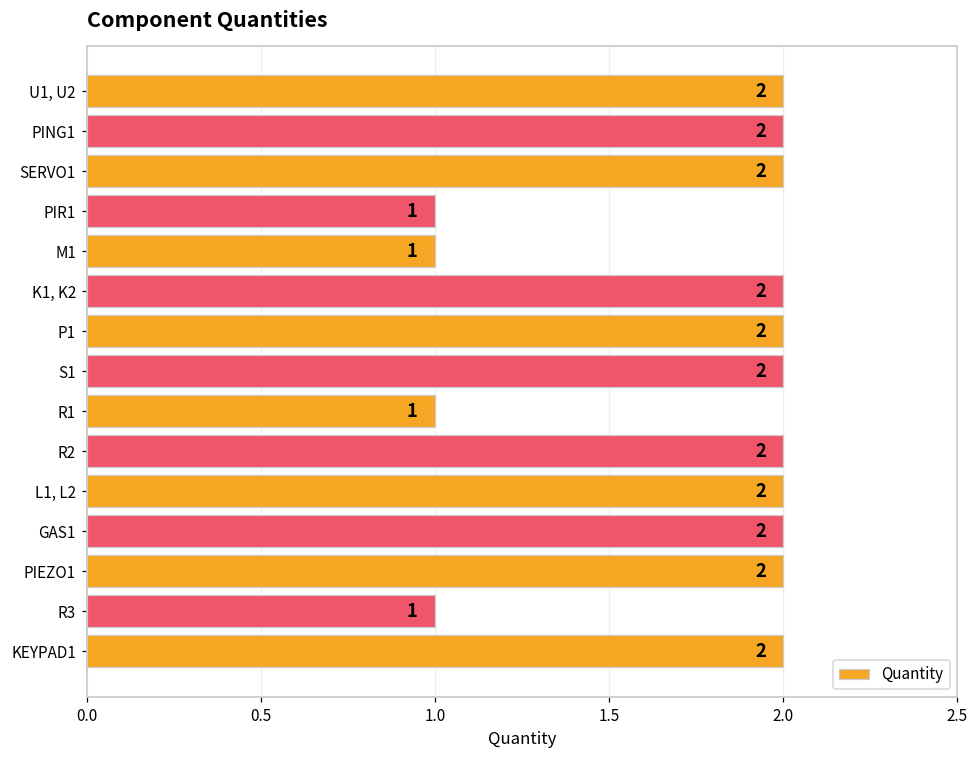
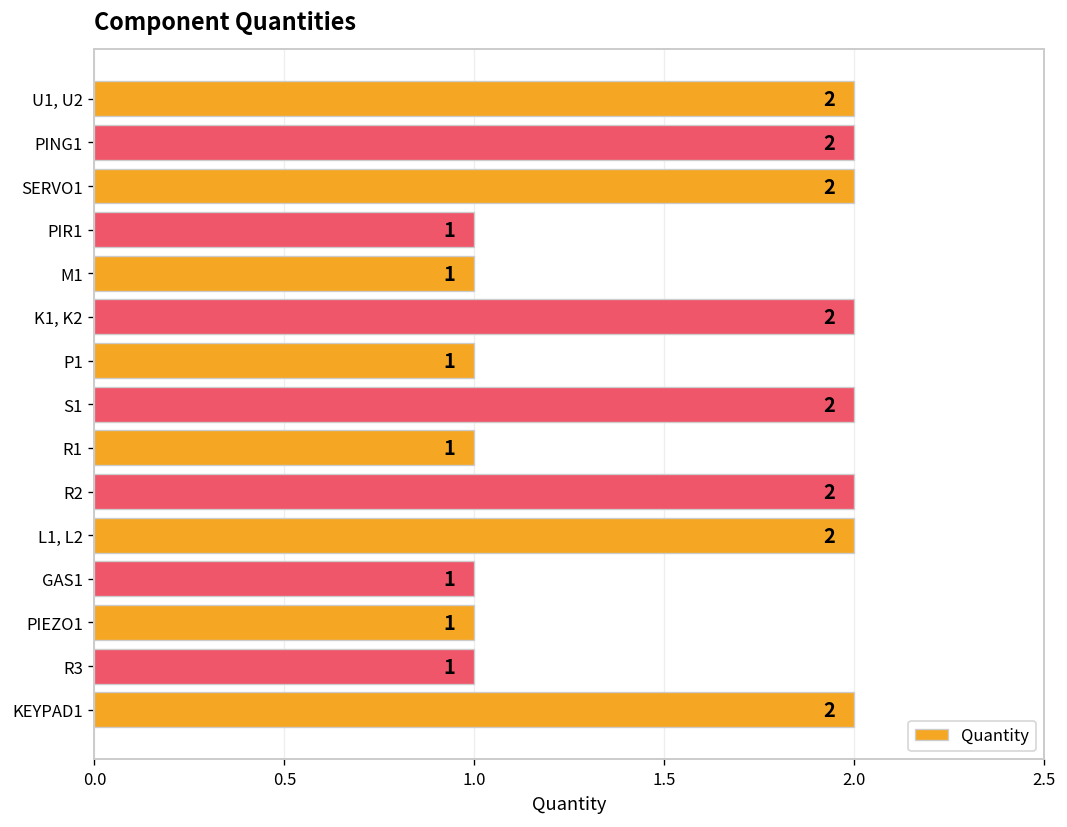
P1: 2 -> 1
GAS1: 2 -> 1
PIEZO1: 2 -> 1
